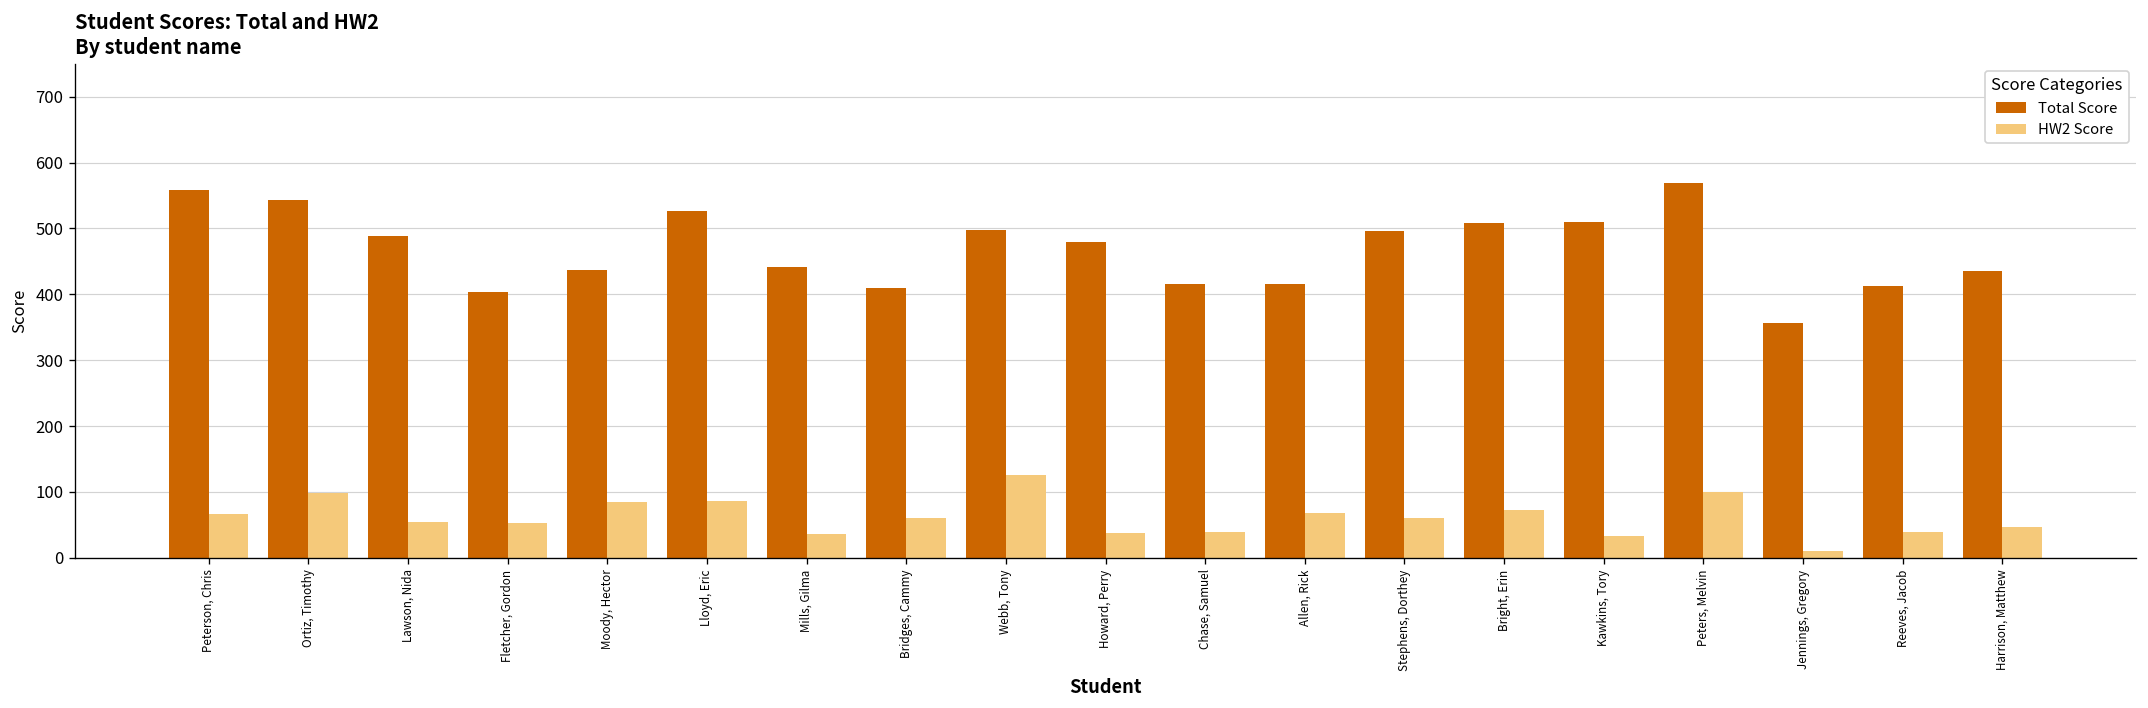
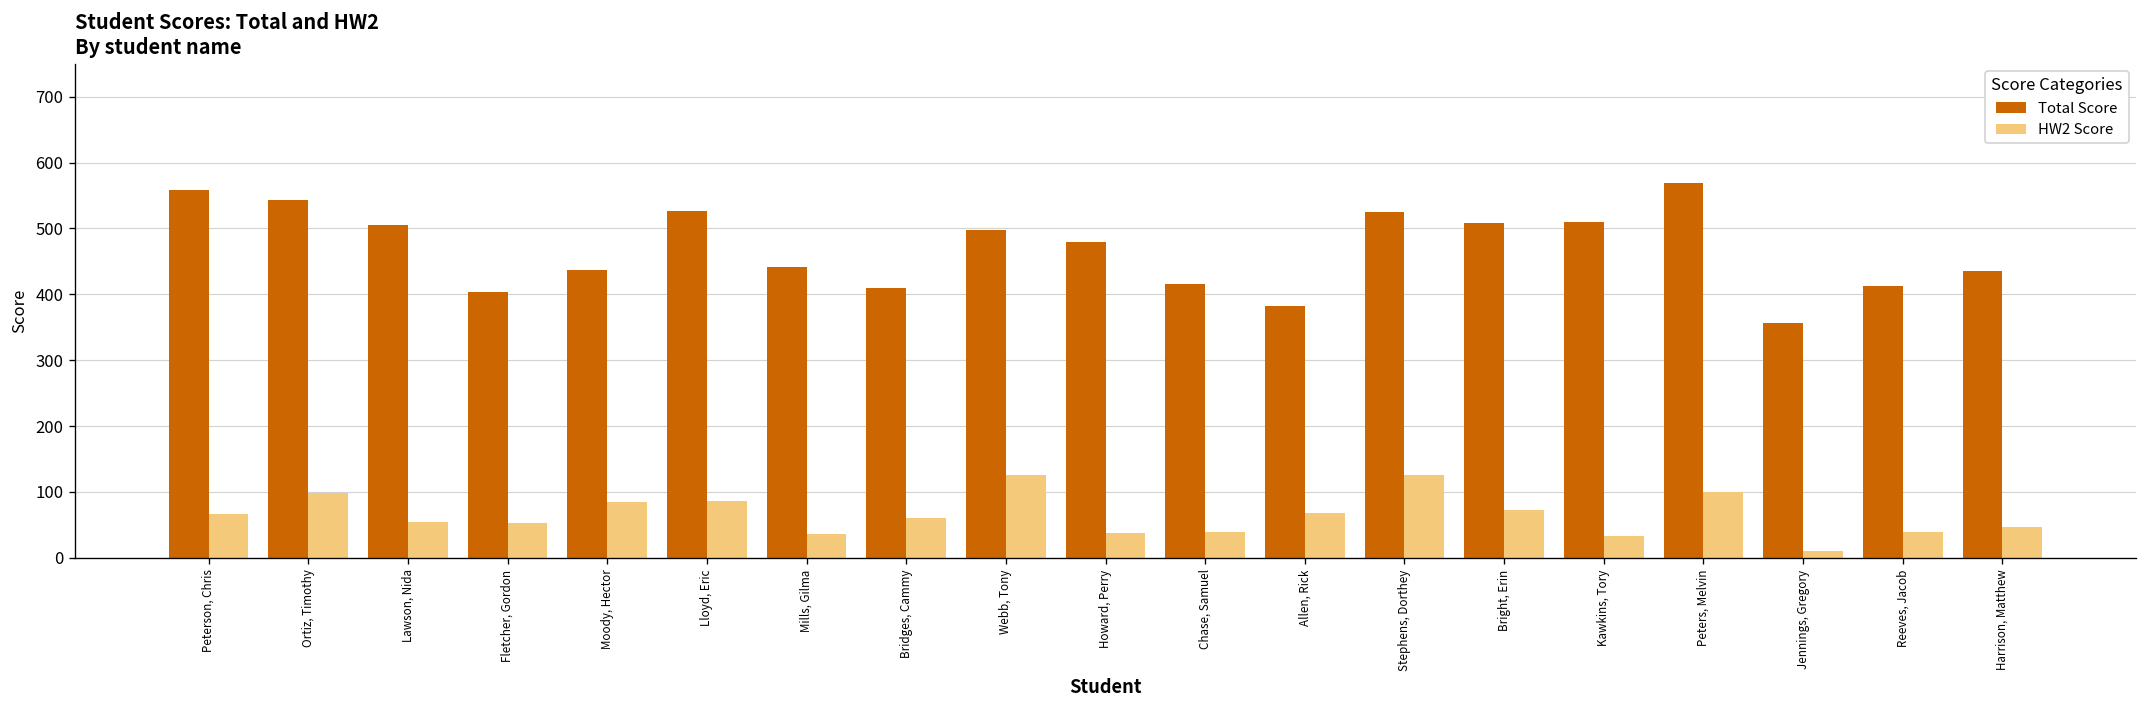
Total Score, Lawson, Nida: 490 -> 510
Total Score, Allen, Rick: 420 -> 380
Total Score, Stephens, Dorthey: 500 -> 530
HW2 Score, Stephens, Dorthey: 60 -> 130
